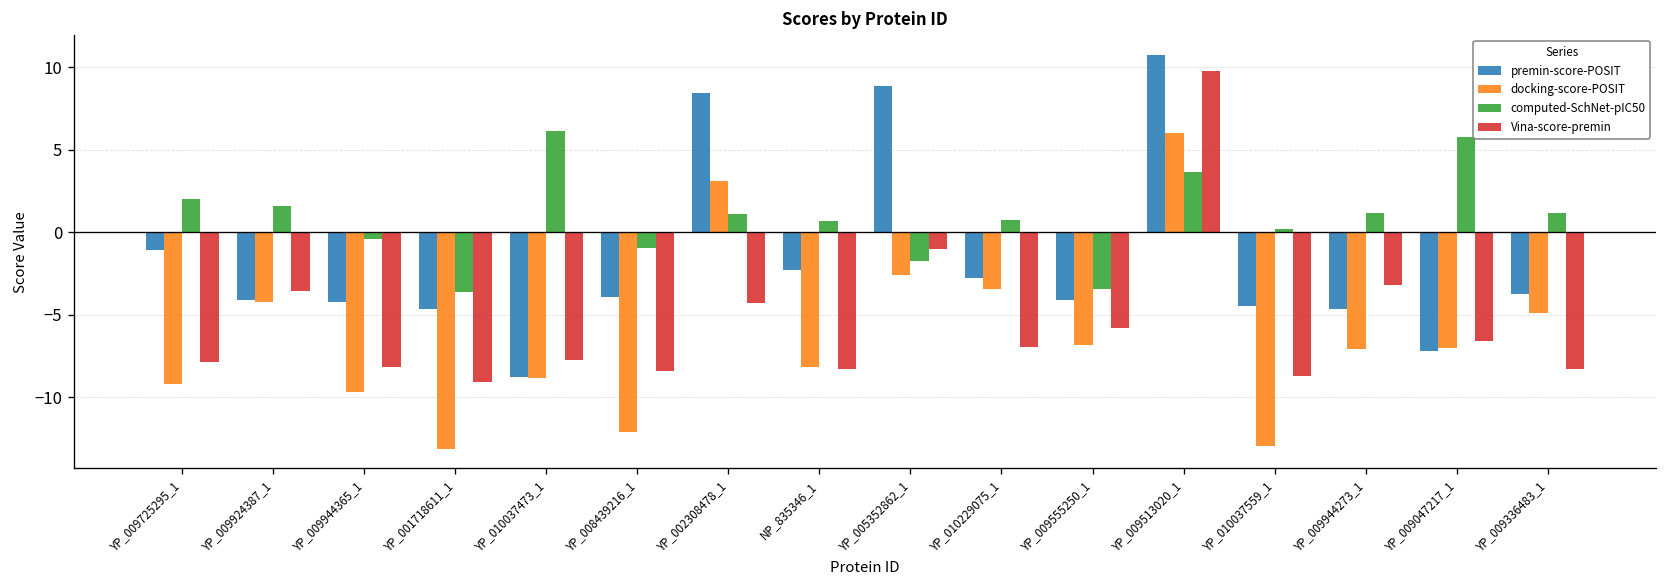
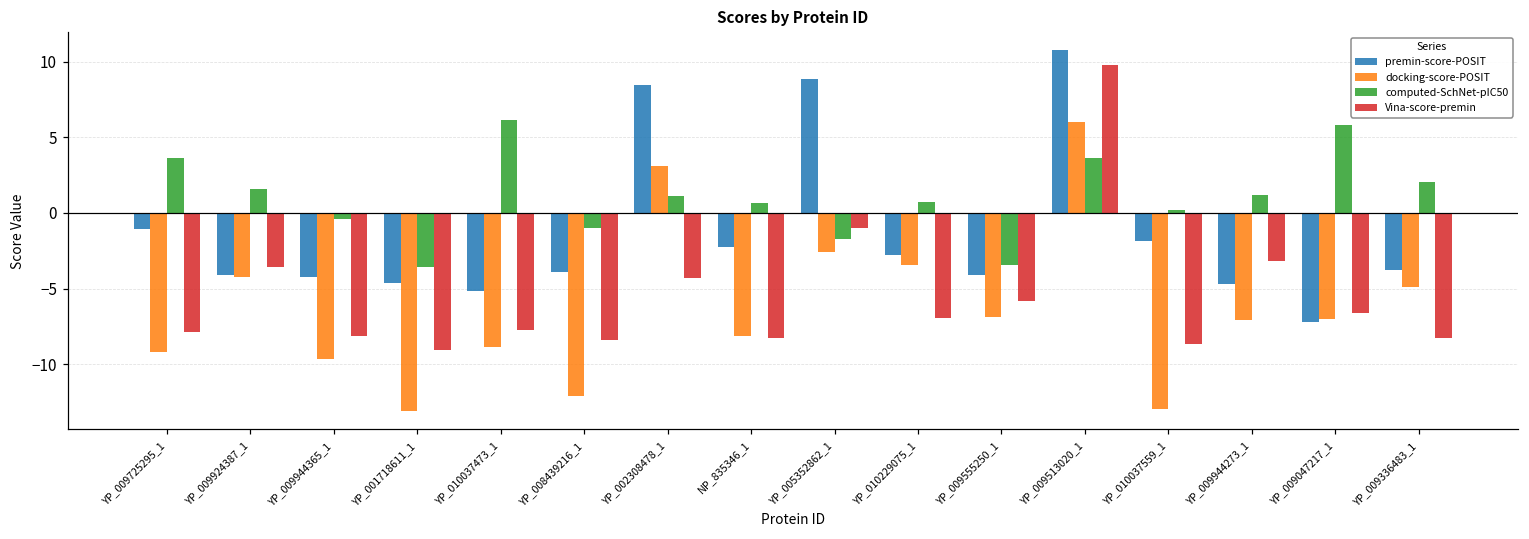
computed-SchNet-pIC50, YP_009725295_1: 2.0 -> 3.6
premin-score-POSIT, YP_010037473_1: -8.8 -> -5.1
premin-score-POSIT, YP_010037559_1: -4.5 -> -1.9
computed-SchNet-pIC50, YP_009336483_1: 1.2 -> 2.1
